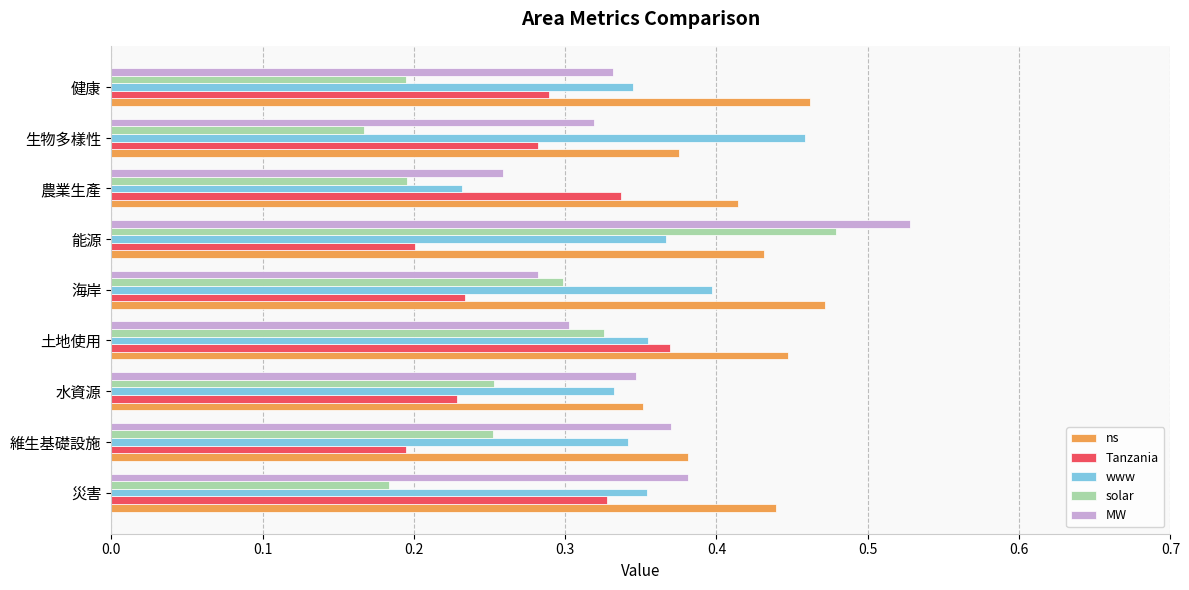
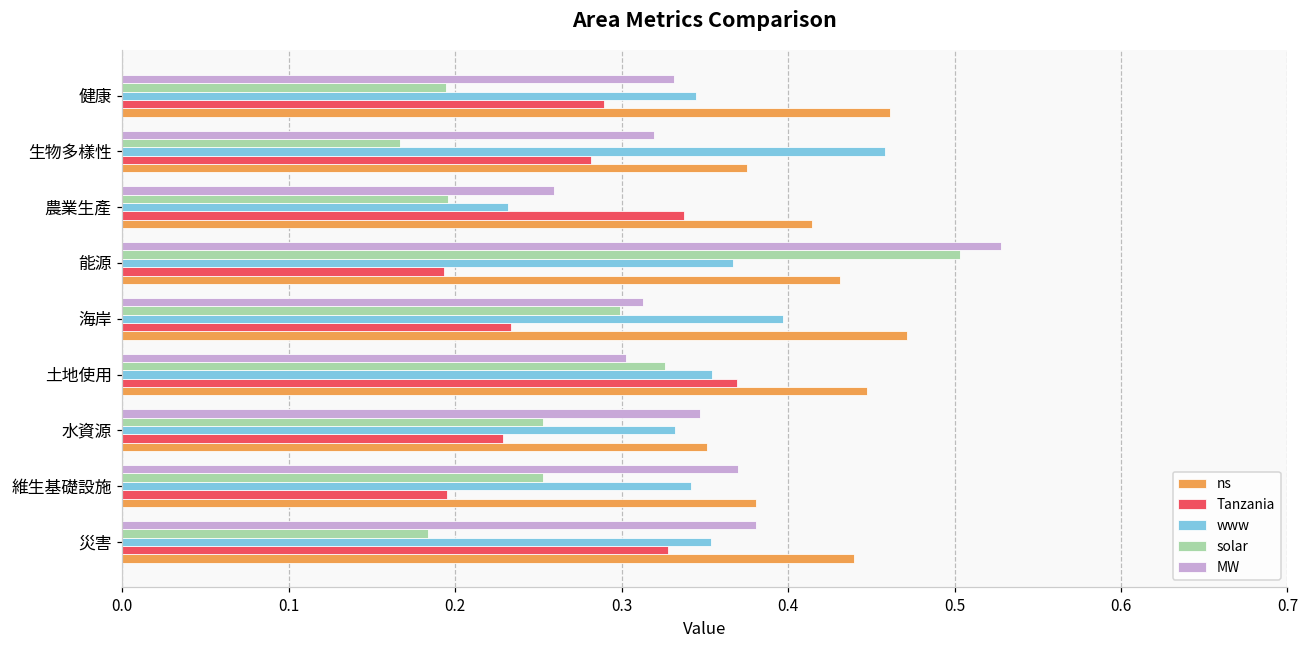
solar, 能源: 0.479 -> 0.503
Tanzania, 能源: 0.201 -> 0.193
MW, 海岸: 0.282 -> 0.313
